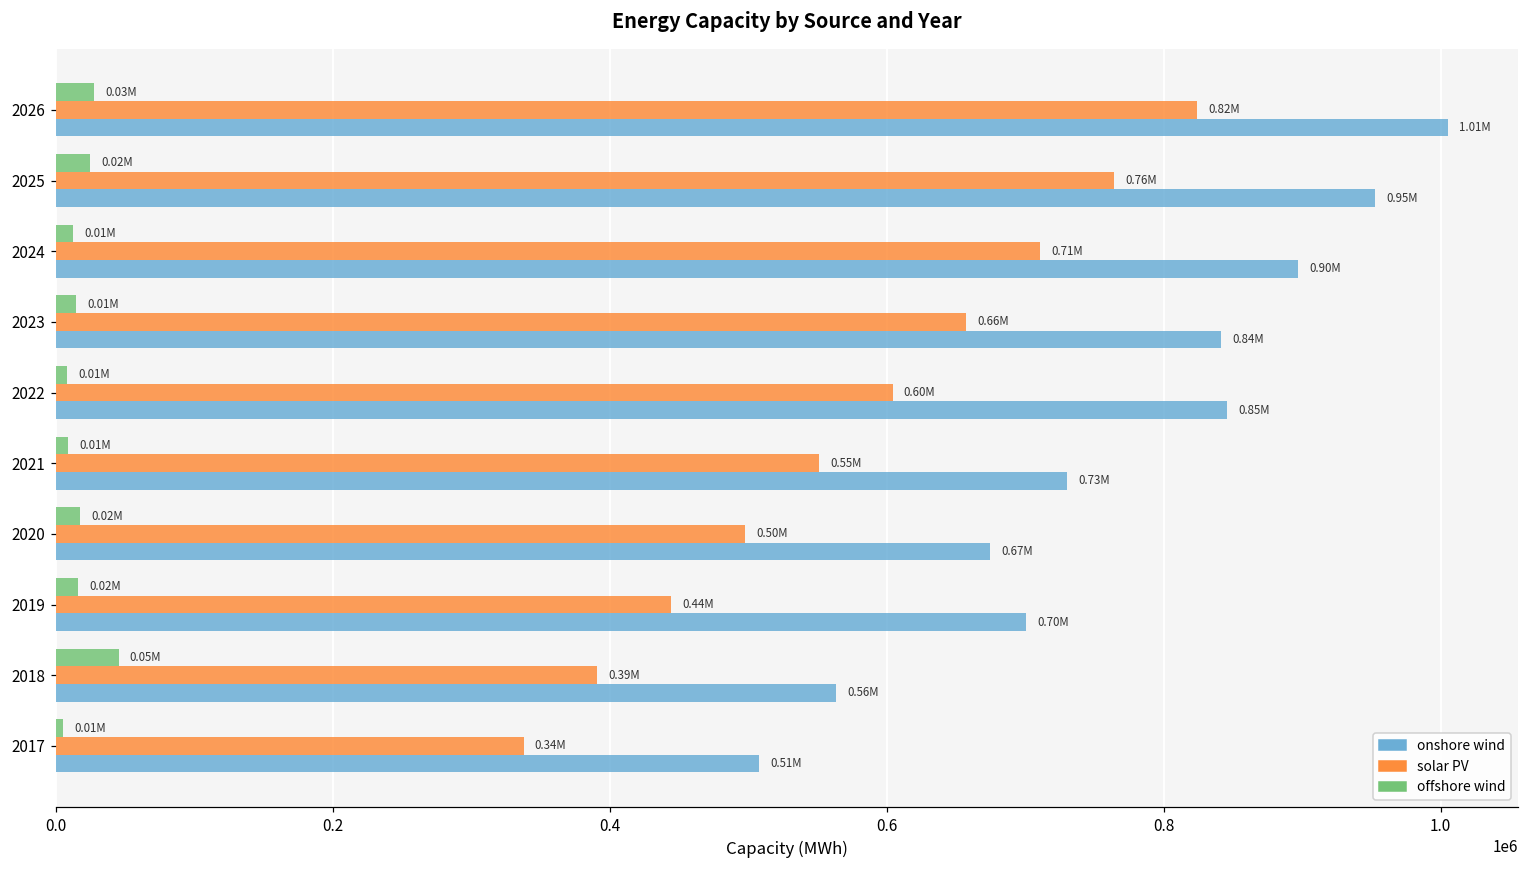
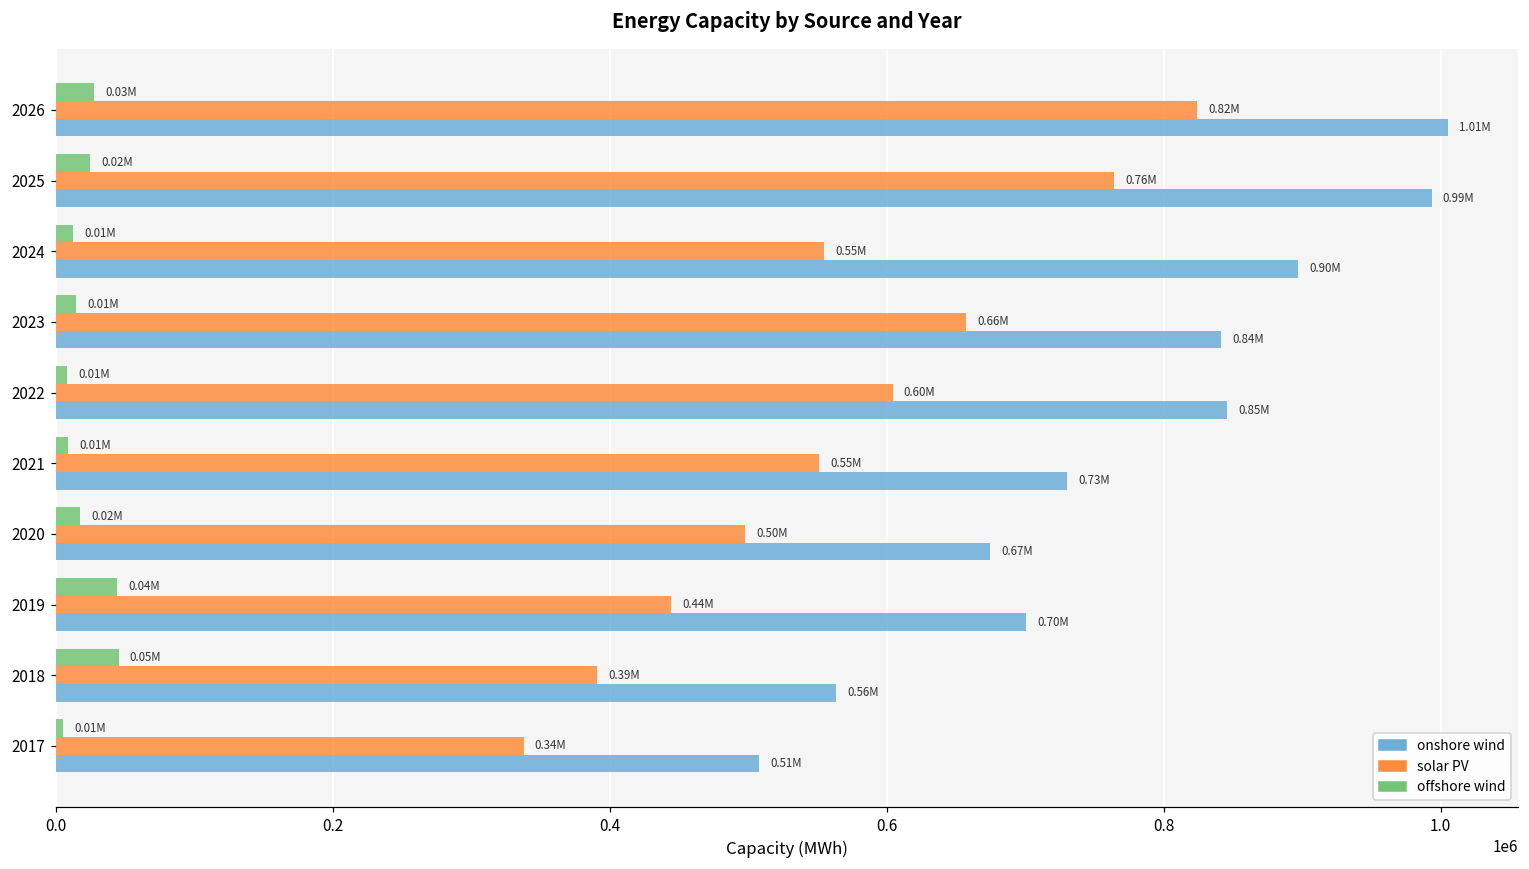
onshore wind, 2025: 0.95M -> 0.99M
solar PV, 2024: 0.71M -> 0.55M
offshore wind, 2019: 0.02M -> 0.04M
